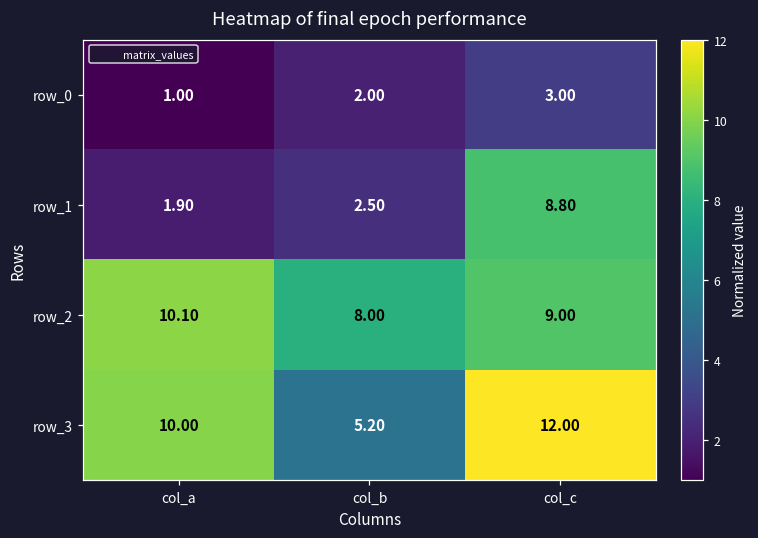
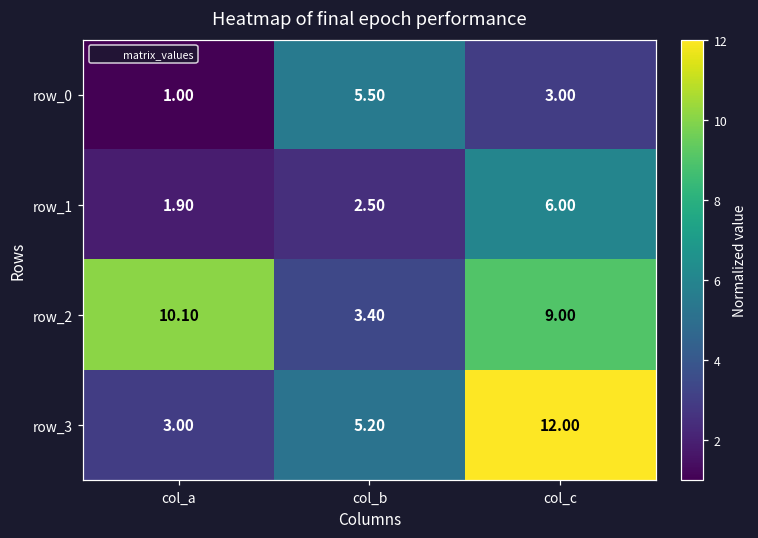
row_0, col_b: 2.00 -> 5.50
row_1, col_c: 8.80 -> 6.00
row_2, col_b: 8.00 -> 3.40
row_3, col_a: 10.00 -> 3.00
